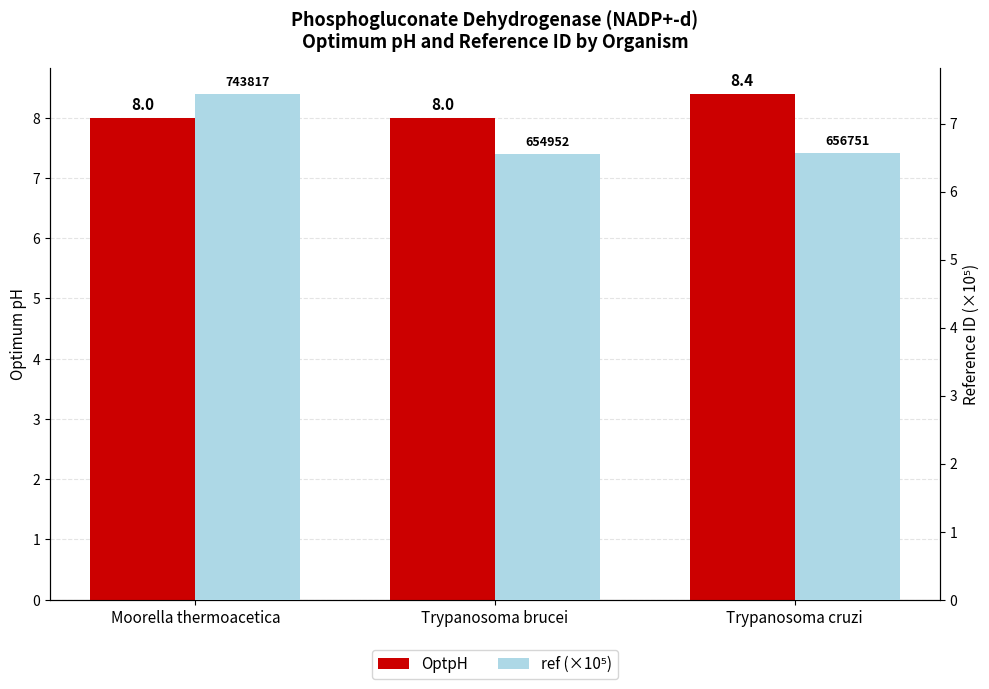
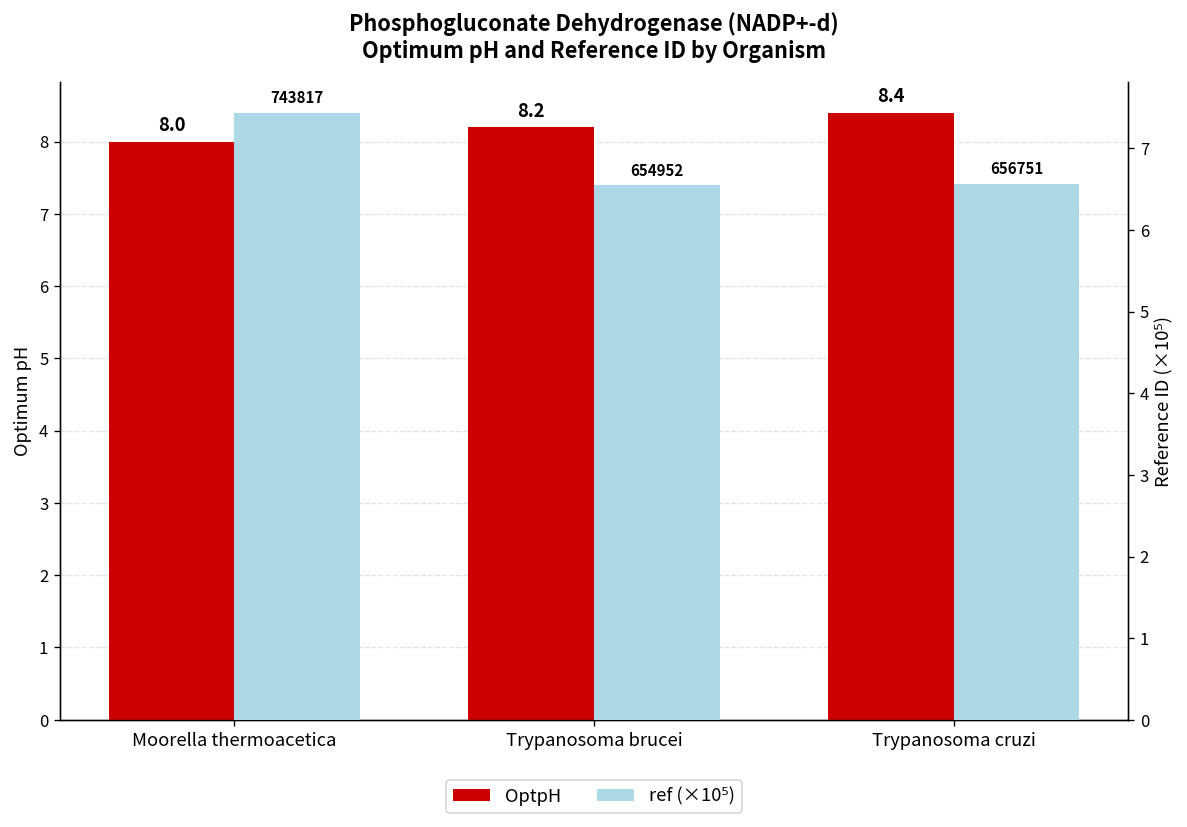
OptpH, Trypanosoma brucei: 8.0 -> 8.2
